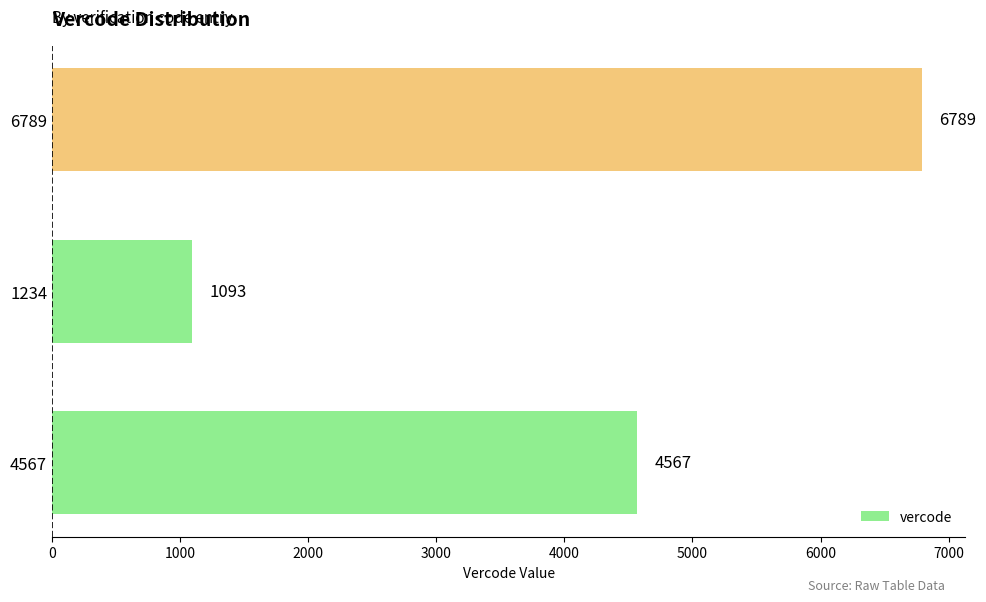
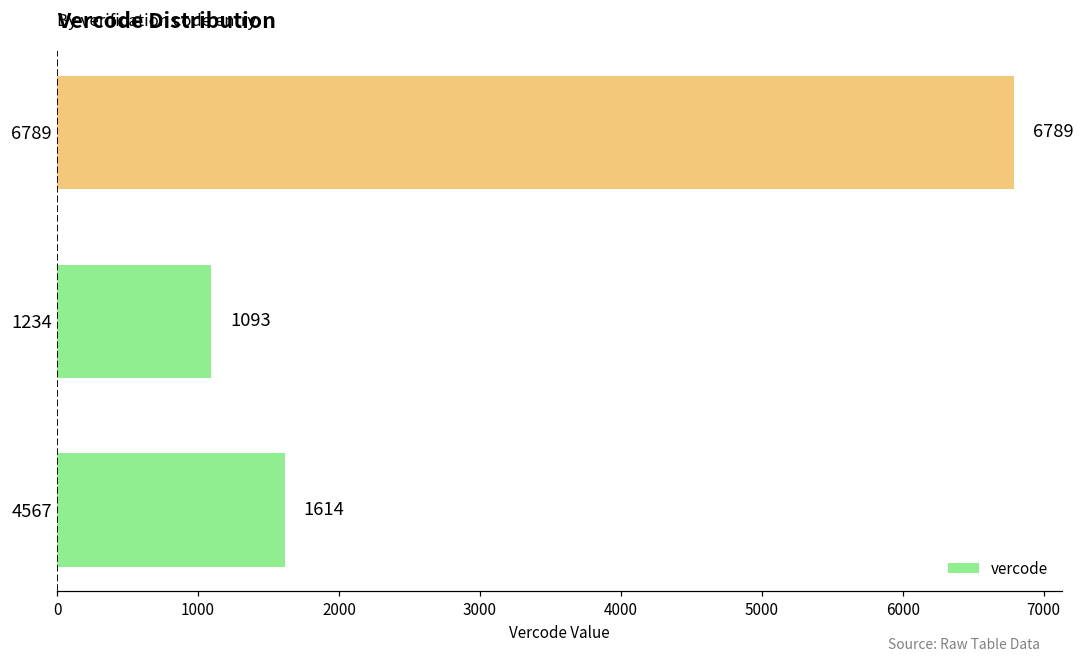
4567: 4567 -> 1614
